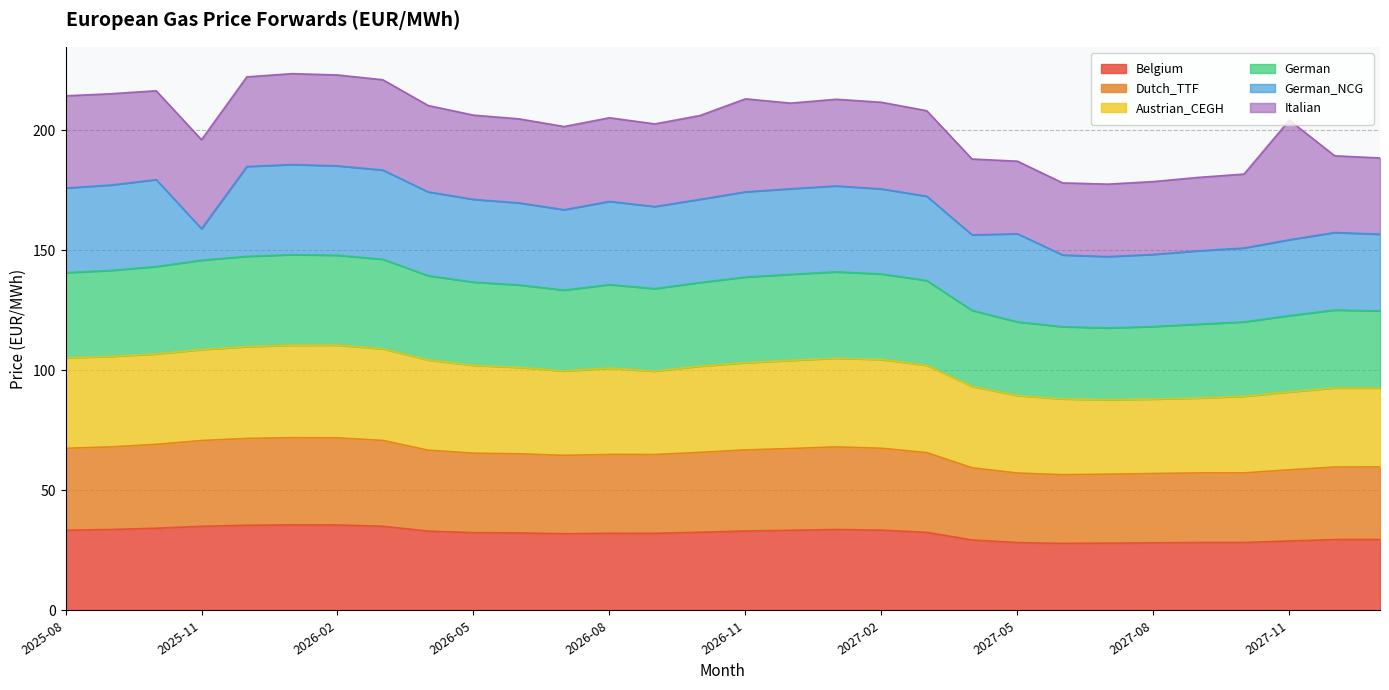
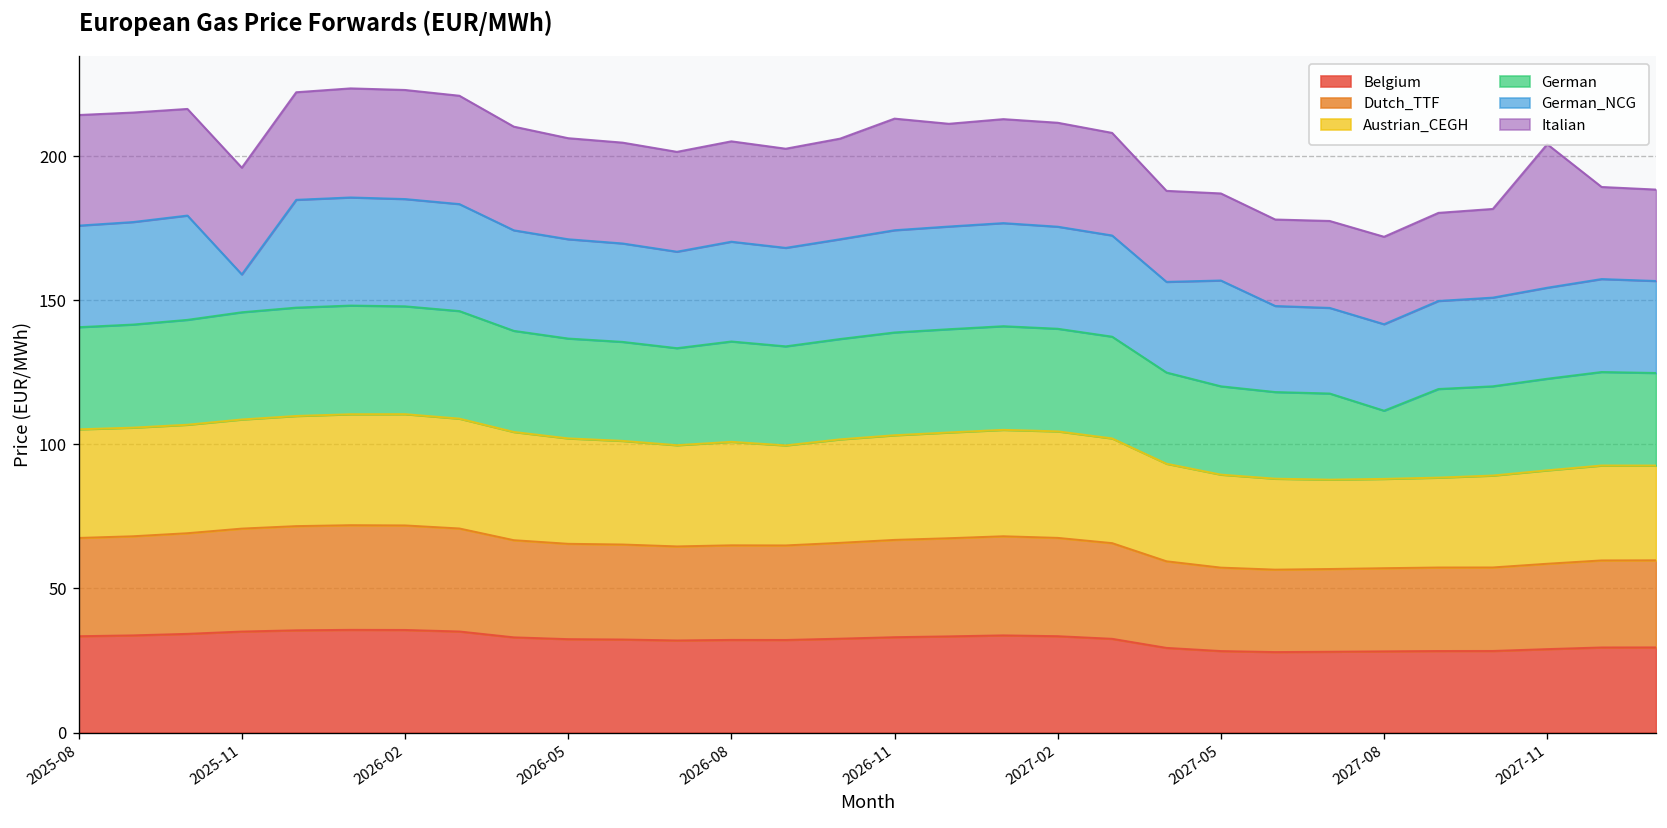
German, 2027-08: 30 -> 24
